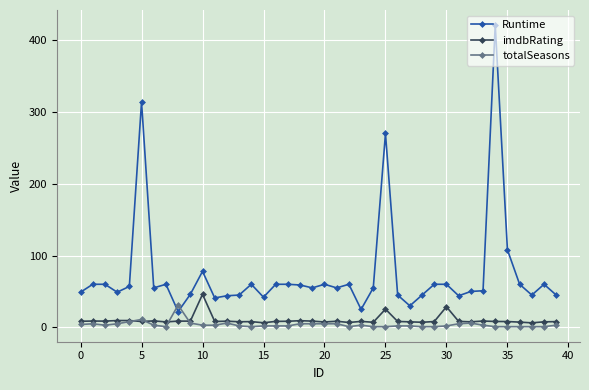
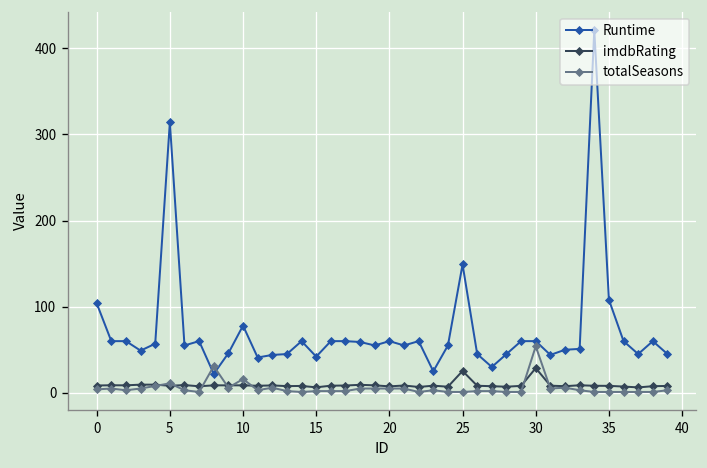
Runtime, 0: 50 -> 100
imdbRating, 10: 50 -> 10
totalSeasons, 10: 0 -> 20
Runtime, 25: 270 -> 150
totalSeasons, 30: 0 -> 50
